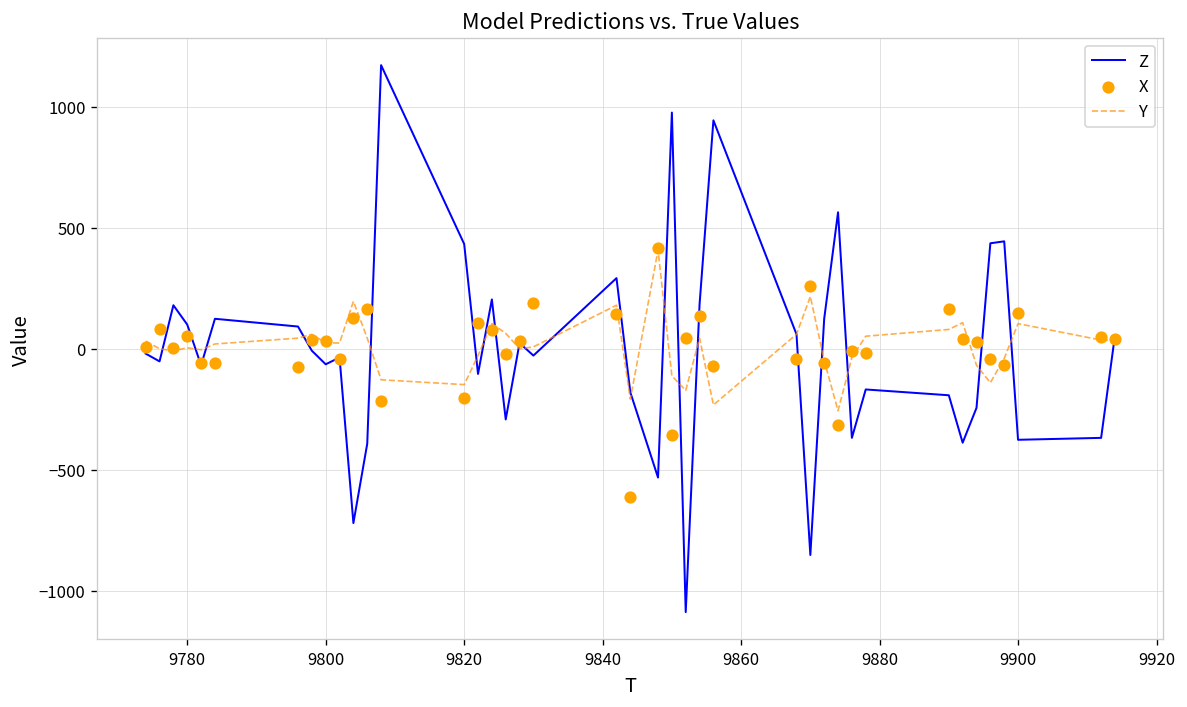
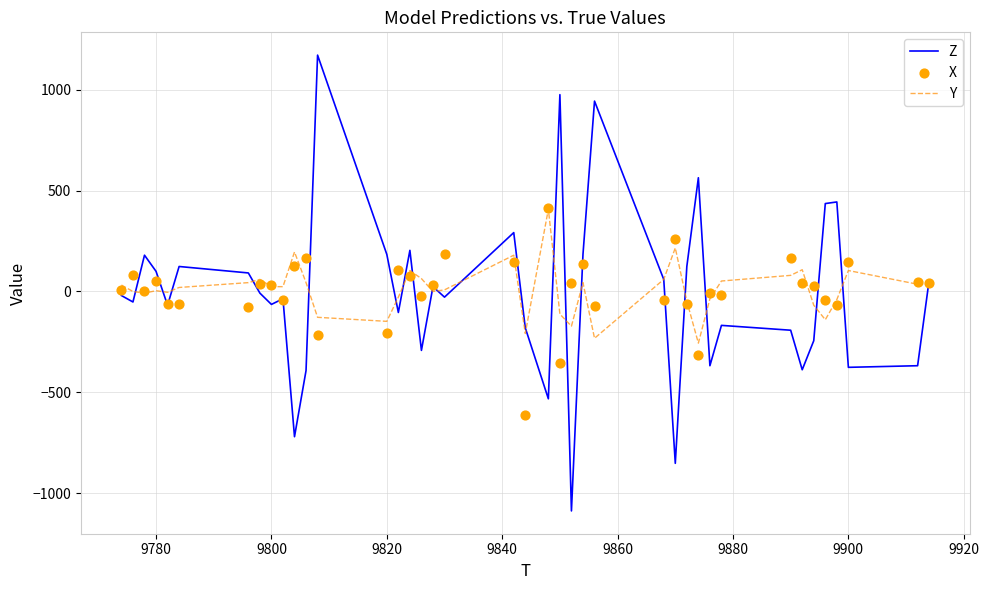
Z, 9820: 430 -> 180
